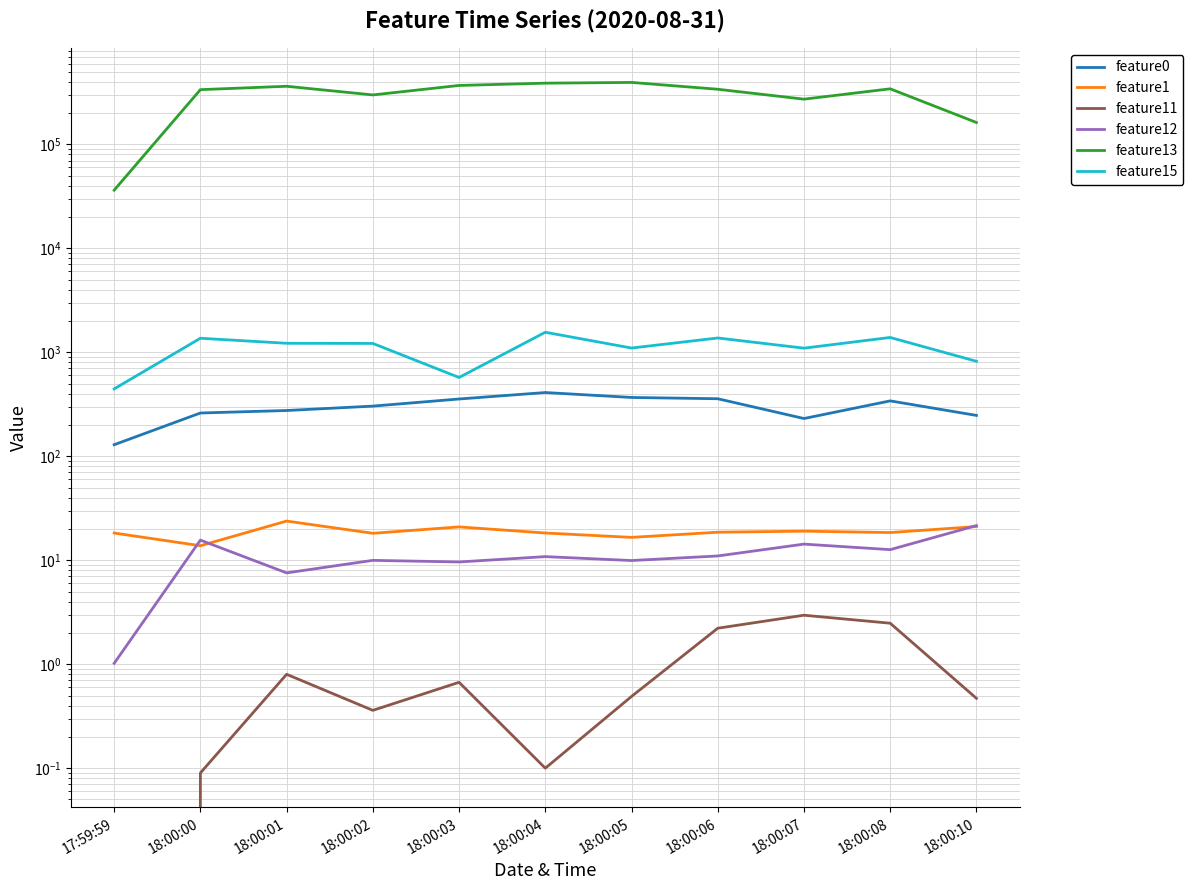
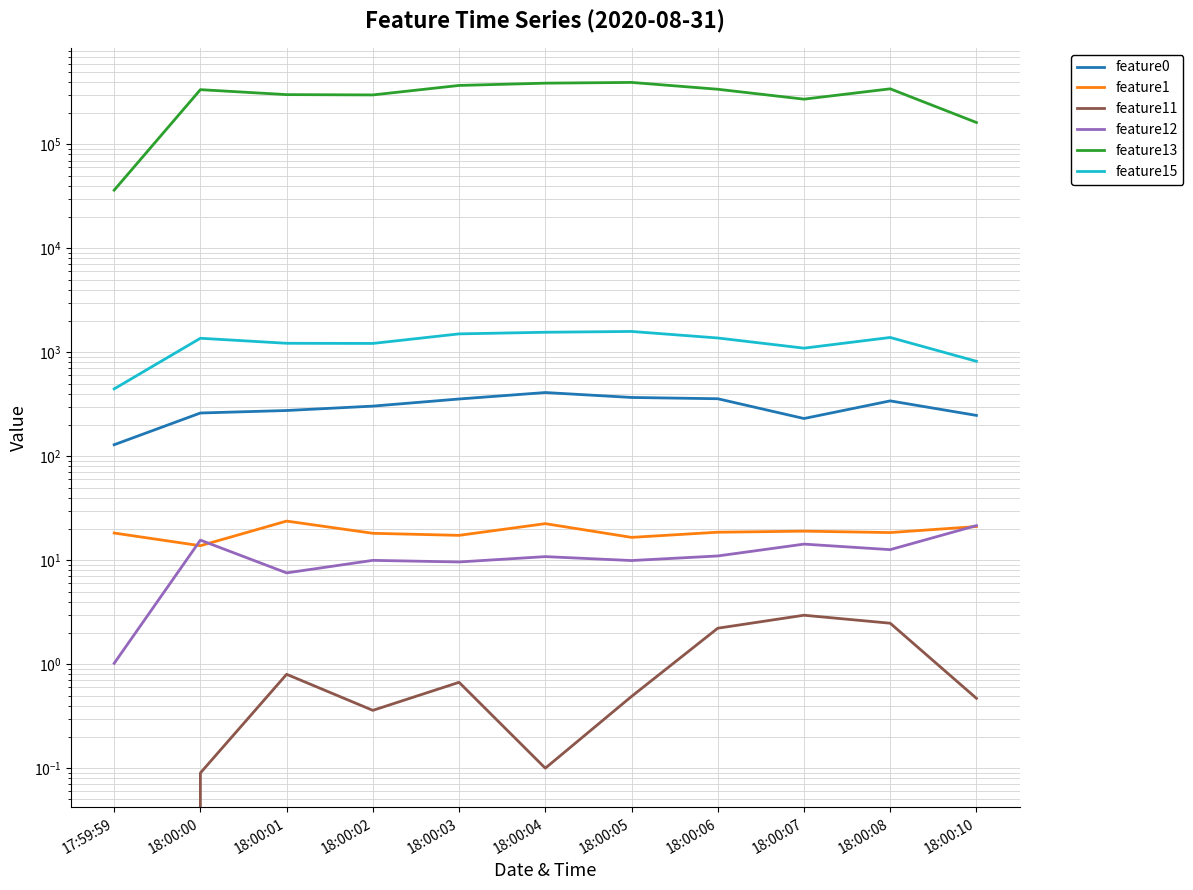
feature13, 18:00:01: 360000 -> 300000
feature1, 18:00:03: 21 -> 17
feature15, 18:00:03: 600 -> 1500
feature1, 18:00:04: 18 -> 23
feature15, 18:00:05: 1100 -> 1600
